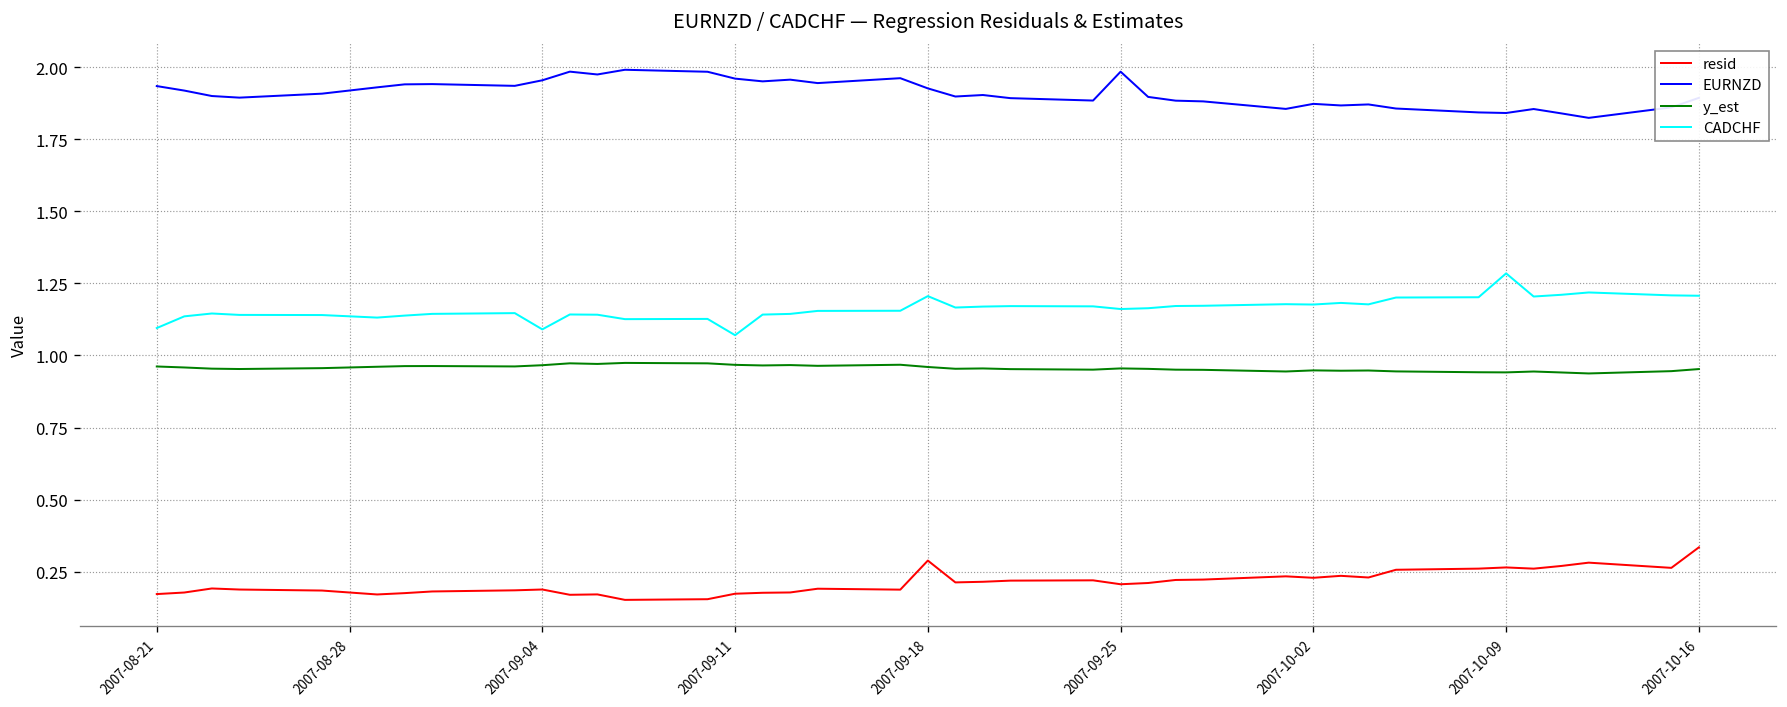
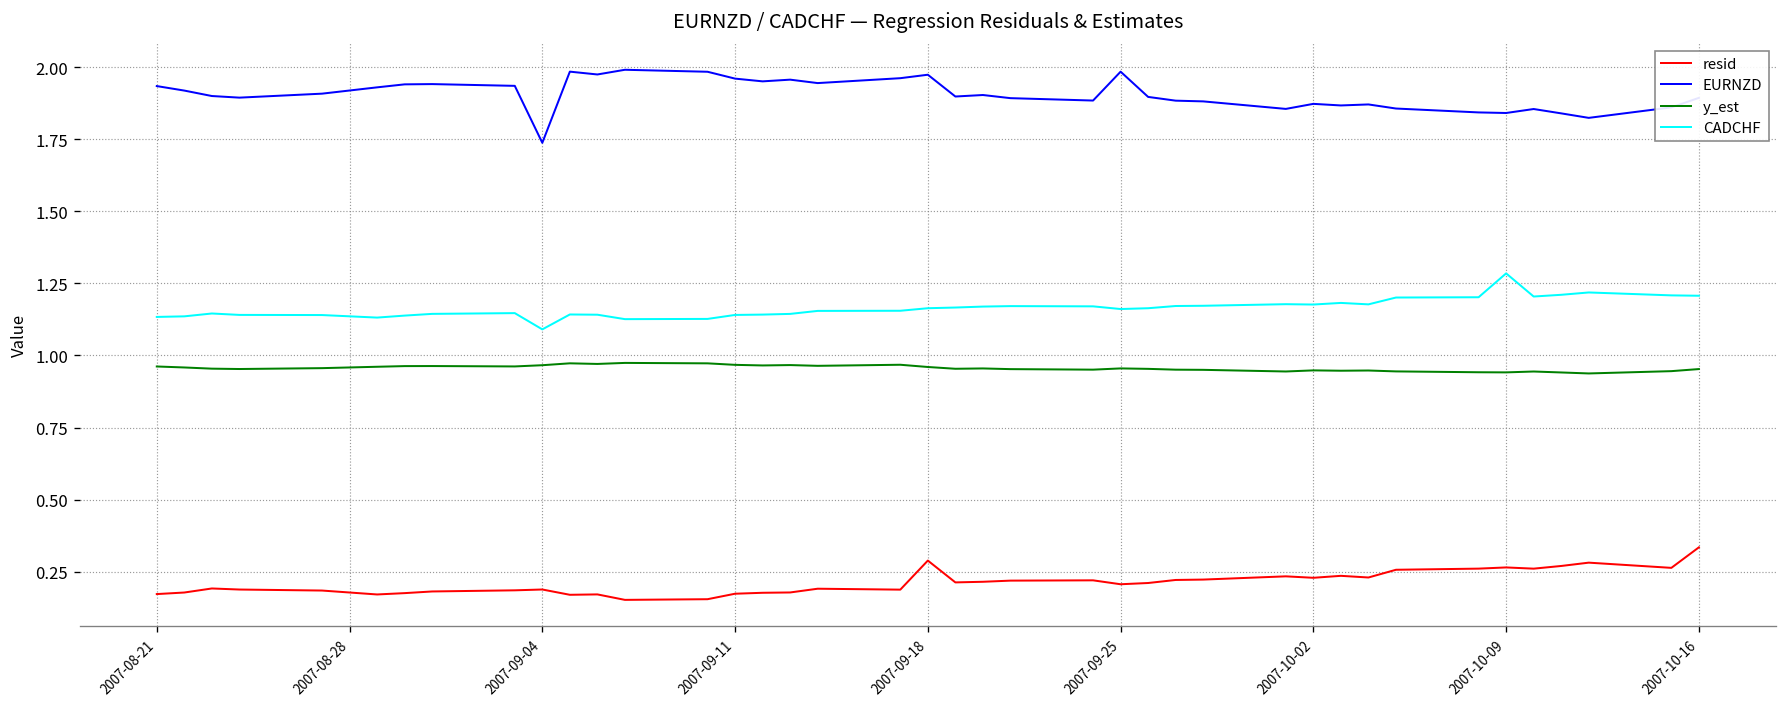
CADCHF, 2007-08-21: 1.10 -> 1.13
EURNZD, 2007-09-04: 1.96 -> 1.74
CADCHF, 2007-09-11: 1.07 -> 1.14
EURNZD, 2007-09-18: 1.93 -> 1.97
CADCHF, 2007-09-18: 1.21 -> 1.16
